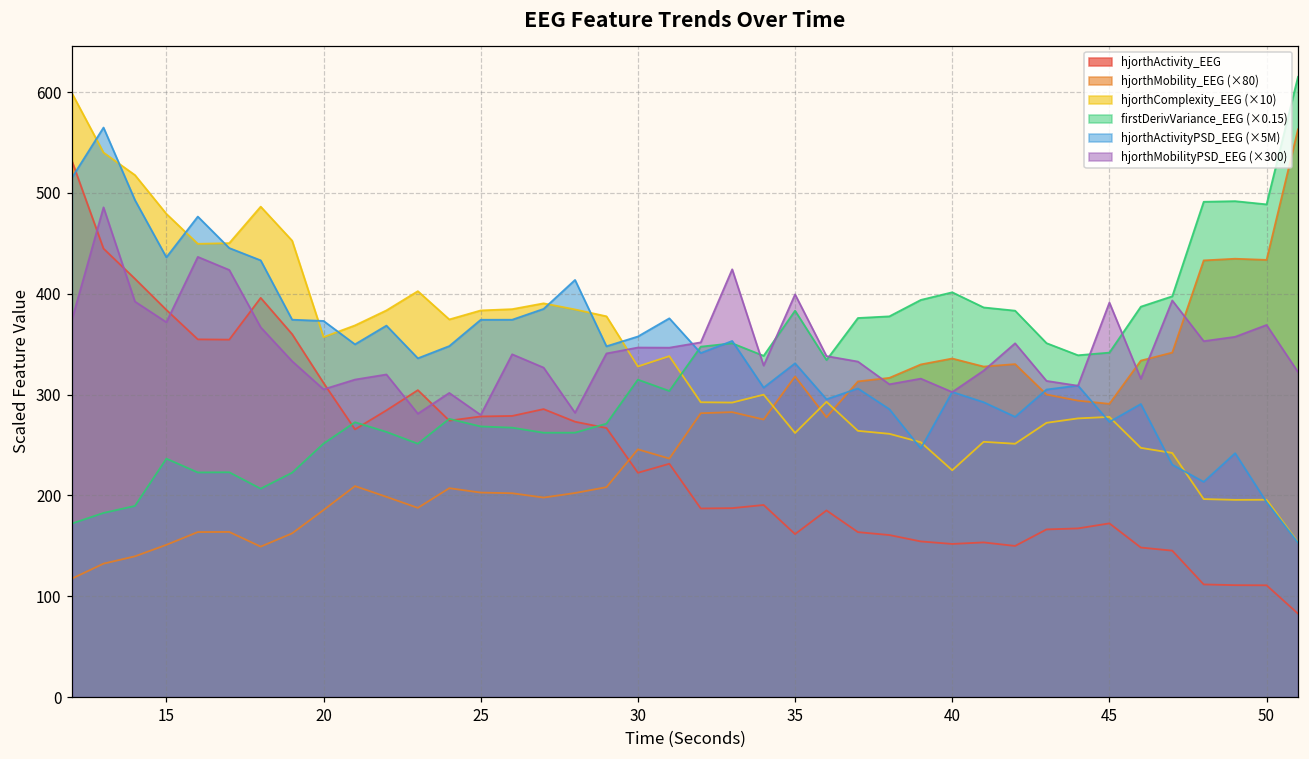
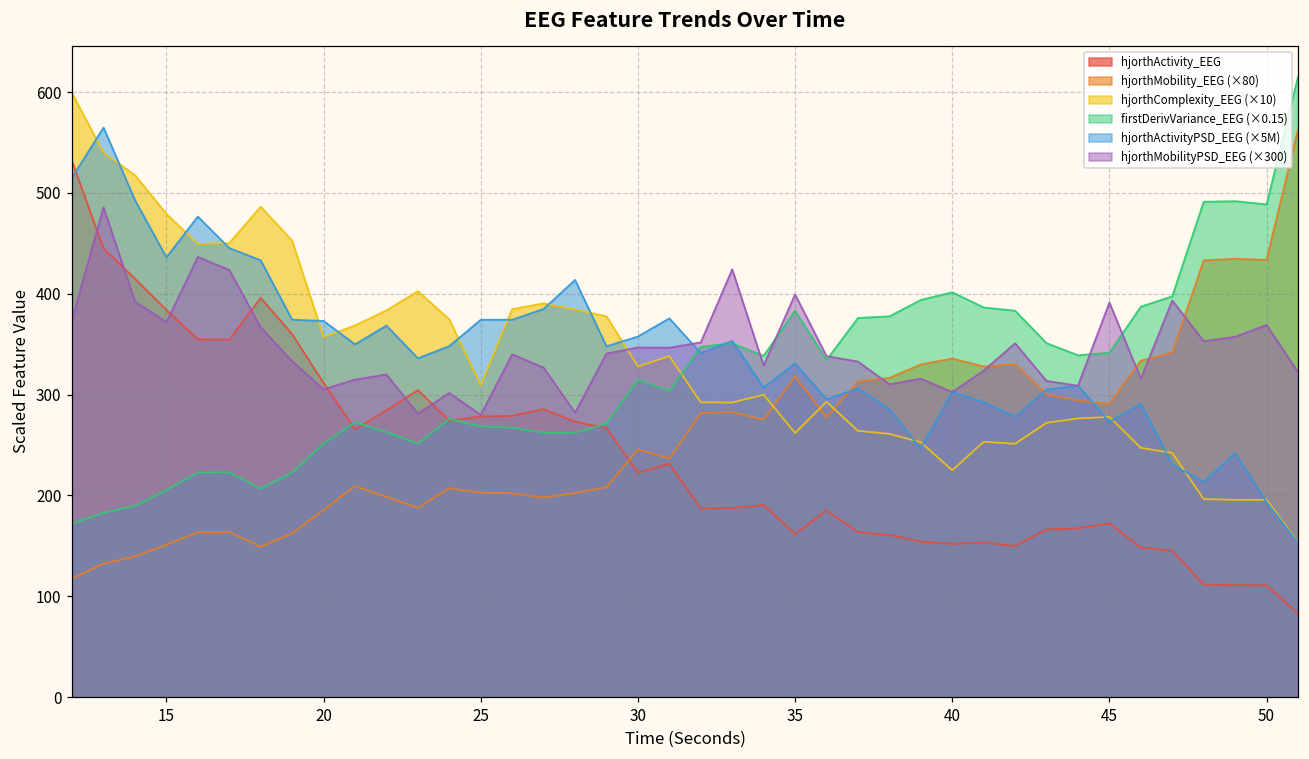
firstDerivVariance_EEG (×0.15), 15: 240 -> 210
hjorthComplexity_EEG (×10), 25: 380 -> 310
